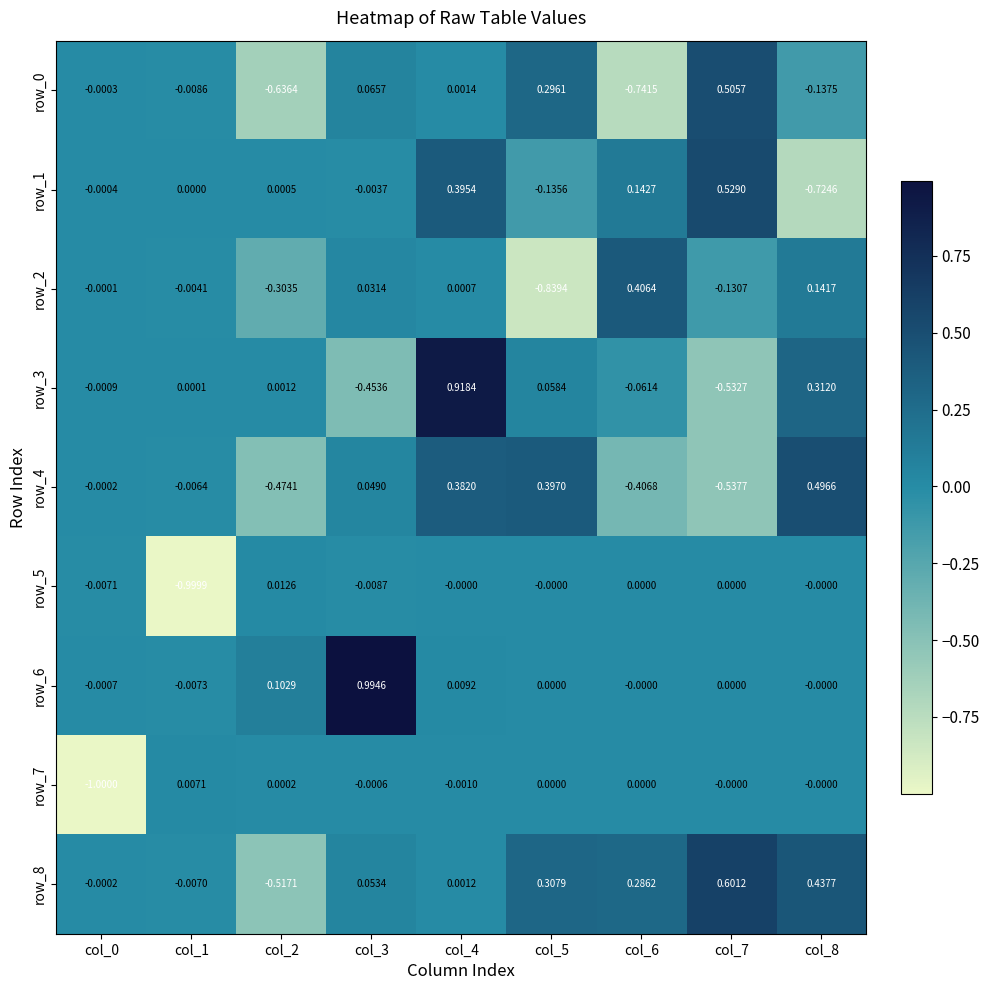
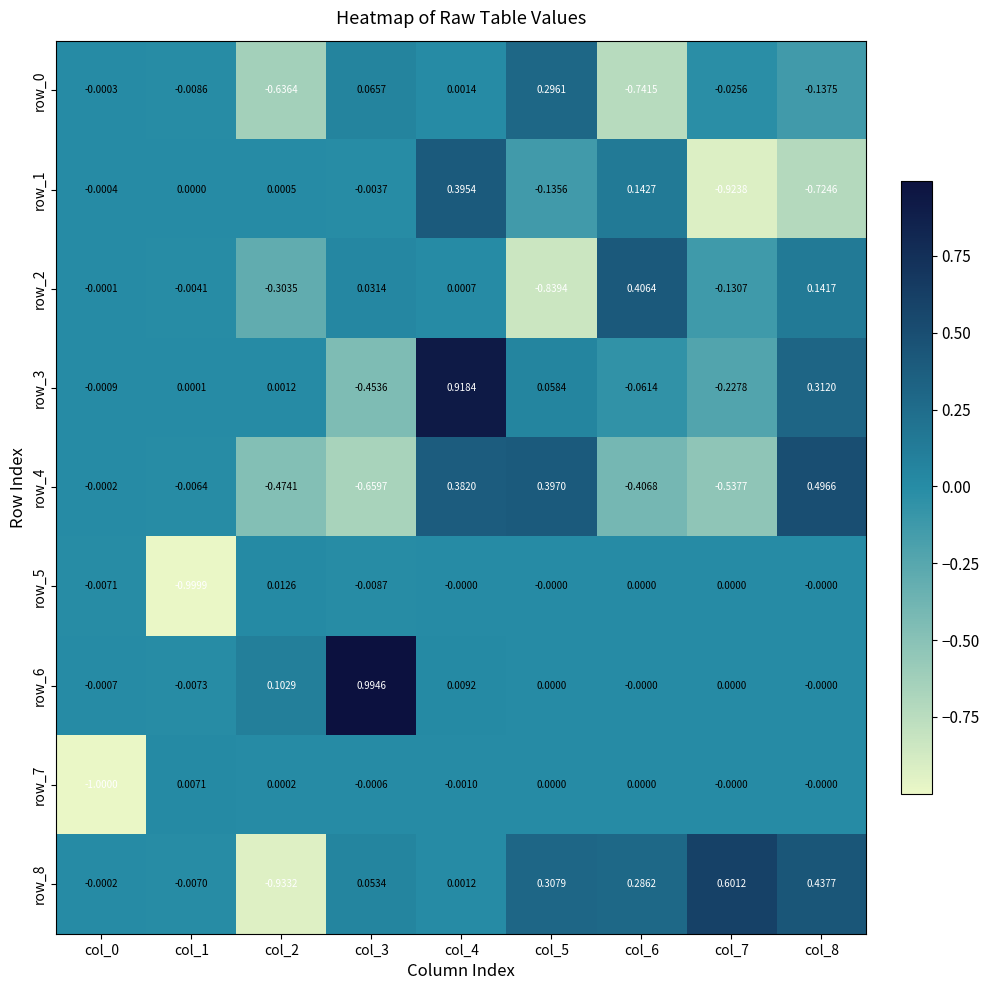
row_0, col_7: 0.5057 -> -0.0256
row_1, col_7: 0.5290 -> -0.9238
row_3, col_7: -0.5327 -> -0.2278
row_4, col_3: 0.0490 -> -0.6597
row_8, col_2: -0.5171 -> -0.9332
